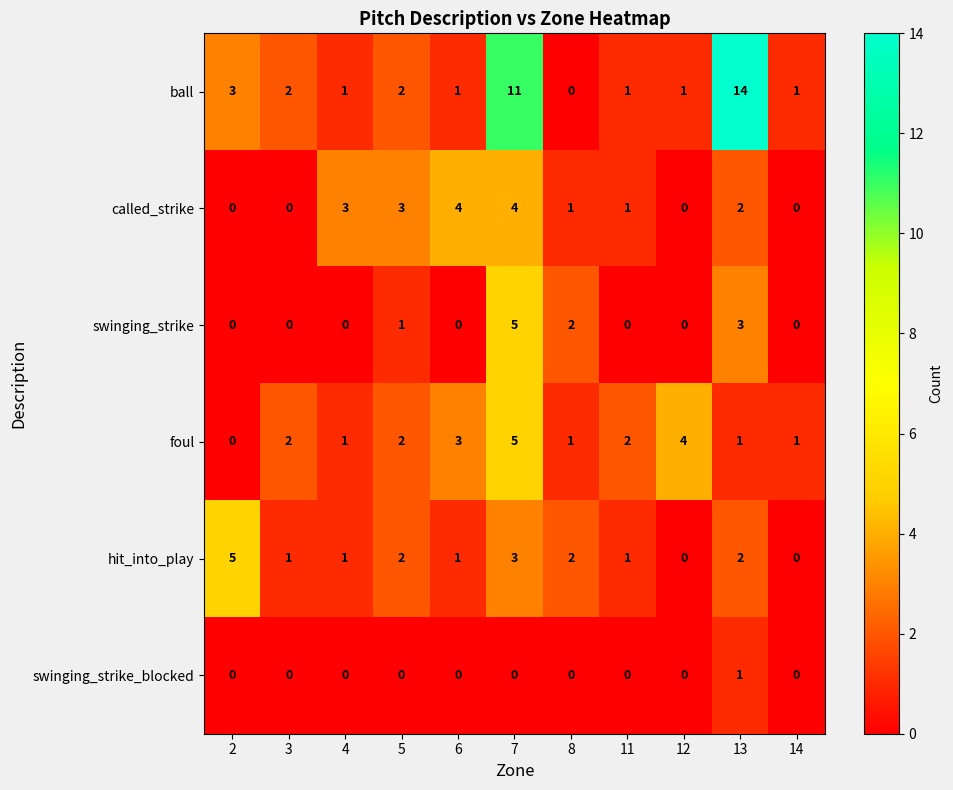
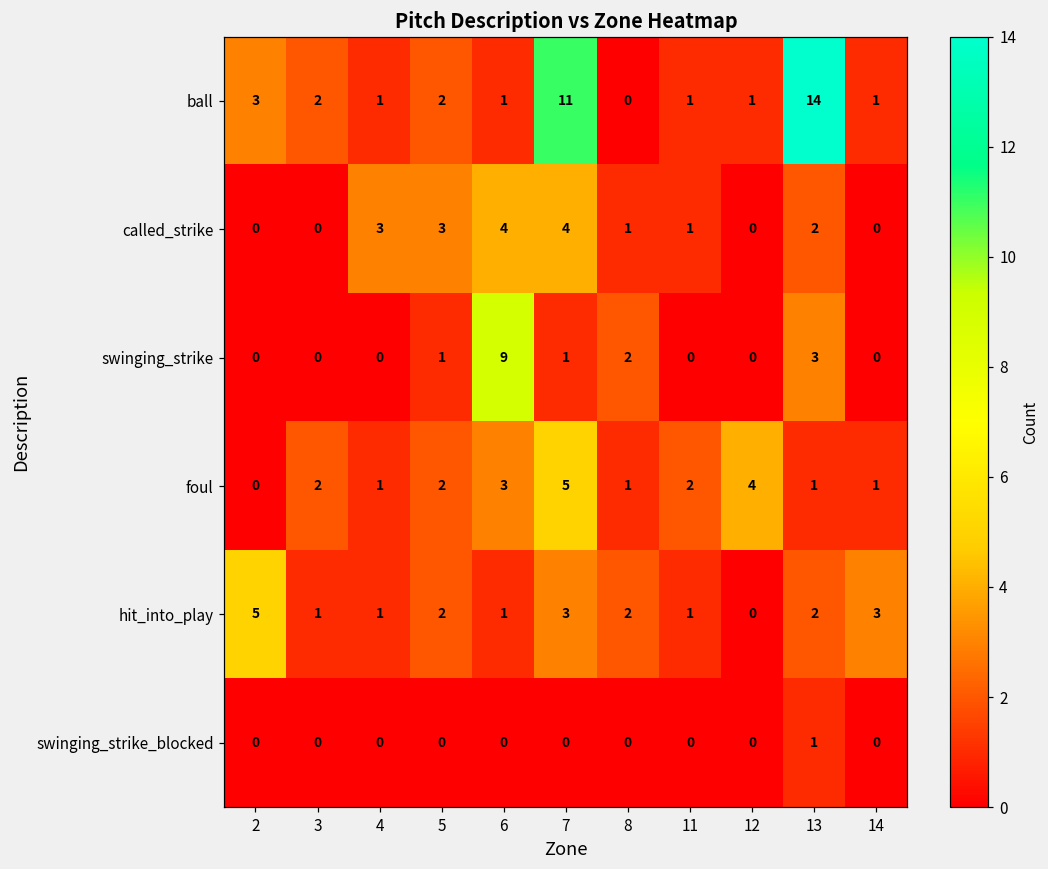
swinging_strike, 6: 0 -> 9
swinging_strike, 7: 5 -> 1
hit_into_play, 14: 0 -> 3
